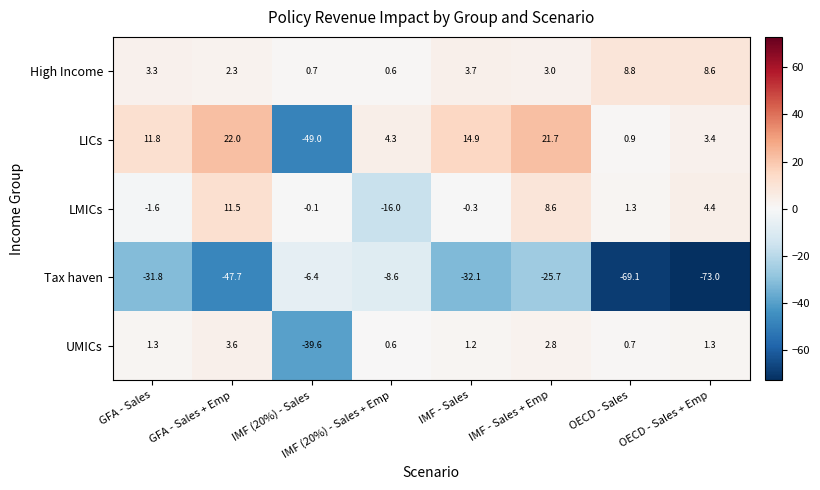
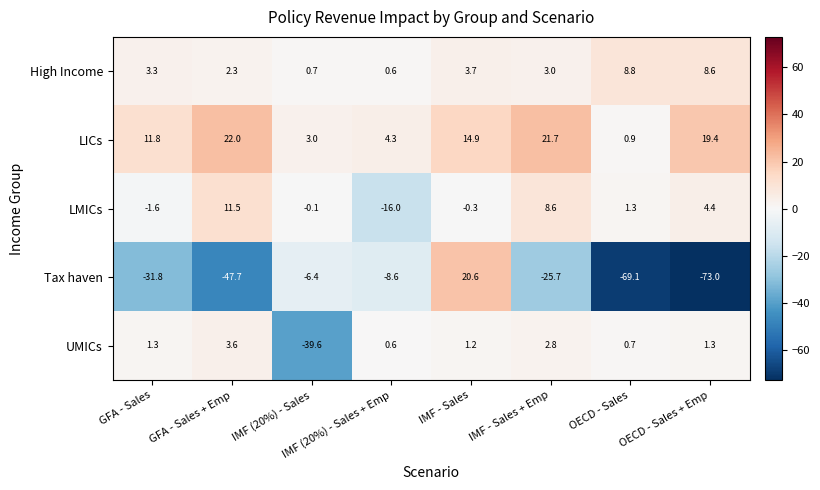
LICs, IMF (20%) - Sales: -49.0 -> 3.0
LICs, OECD - Sales + Emp: 3.4 -> 19.4
Tax haven, IMF - Sales: -32.1 -> 20.6
